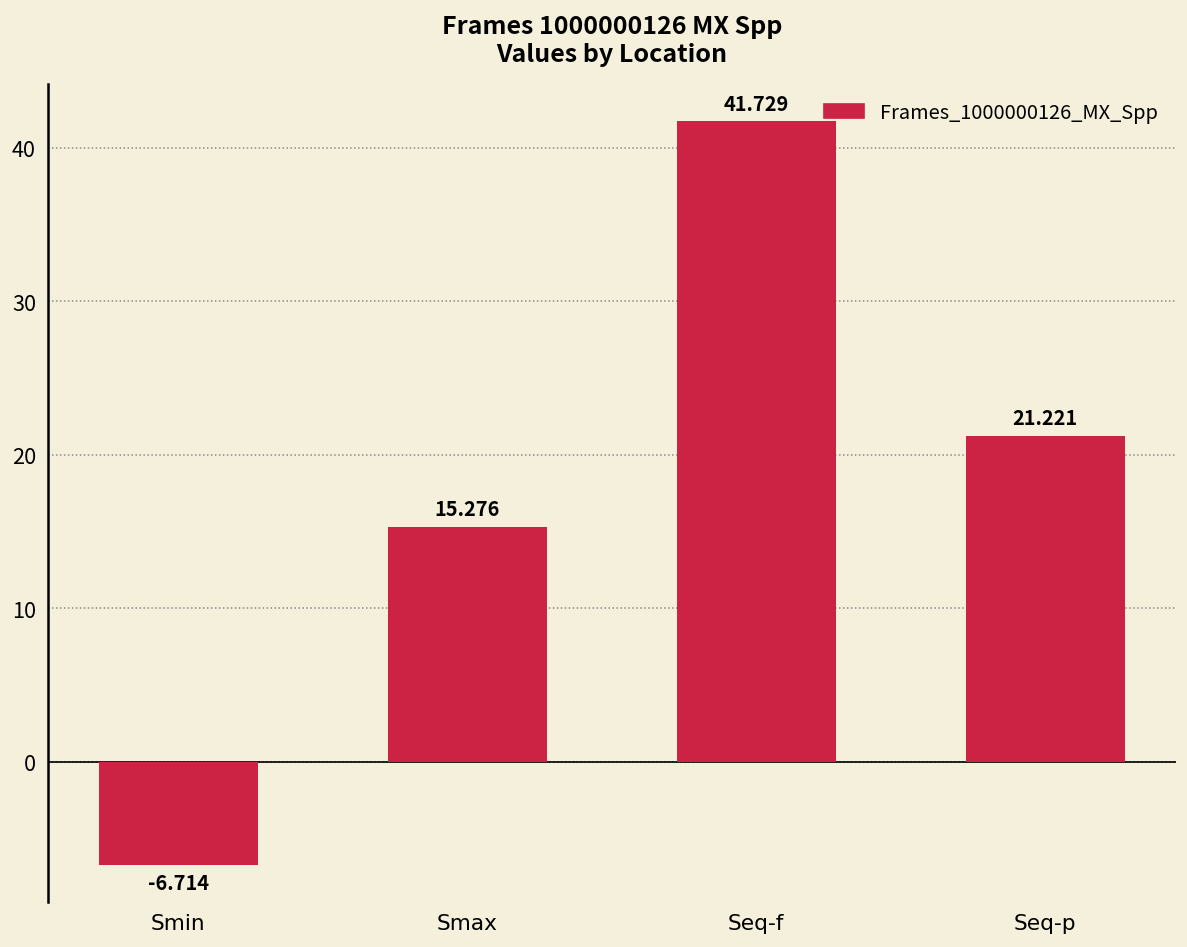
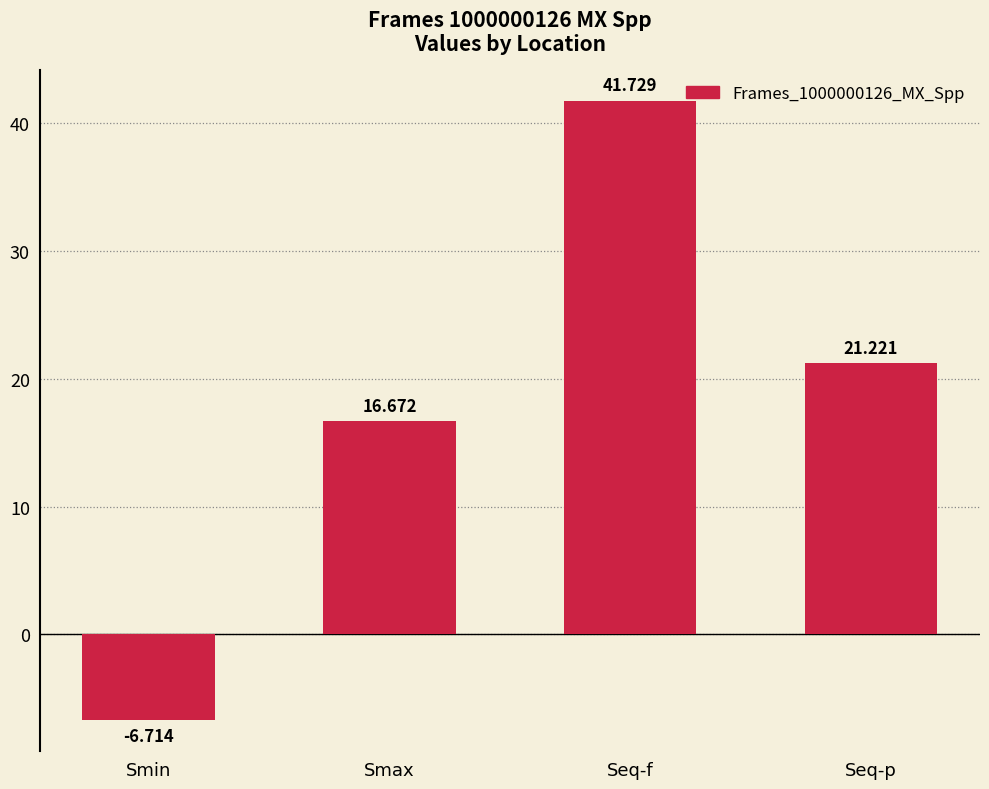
Smax: 15.276 -> 16.672
